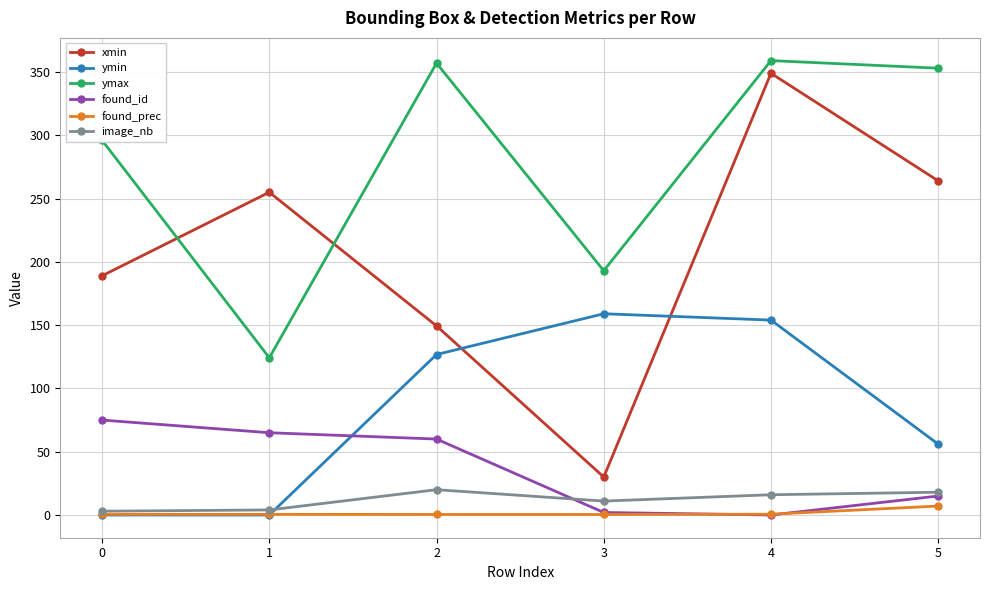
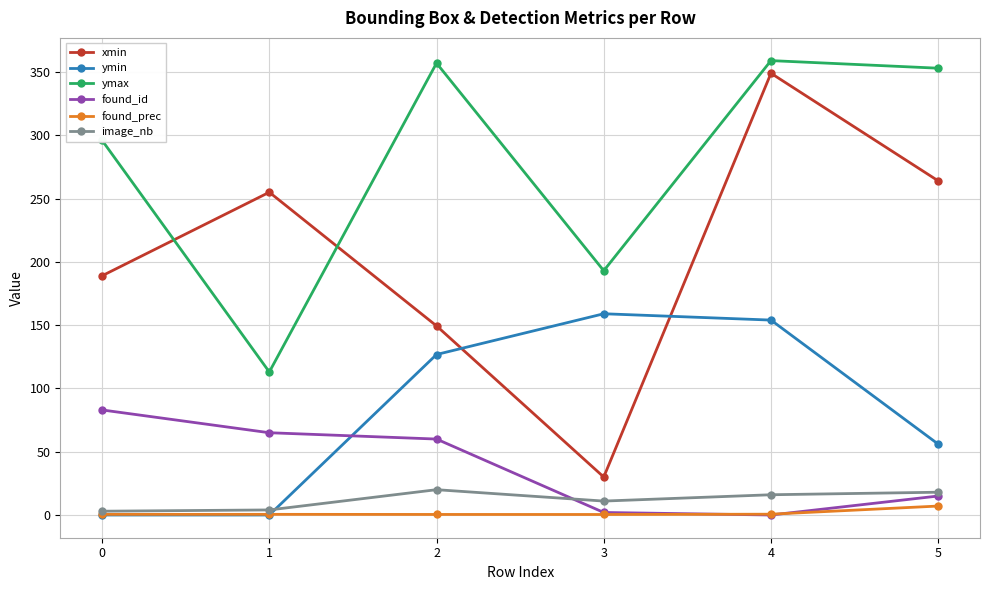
found_id, 0: 75 -> 83
ymax, 1: 124 -> 113
